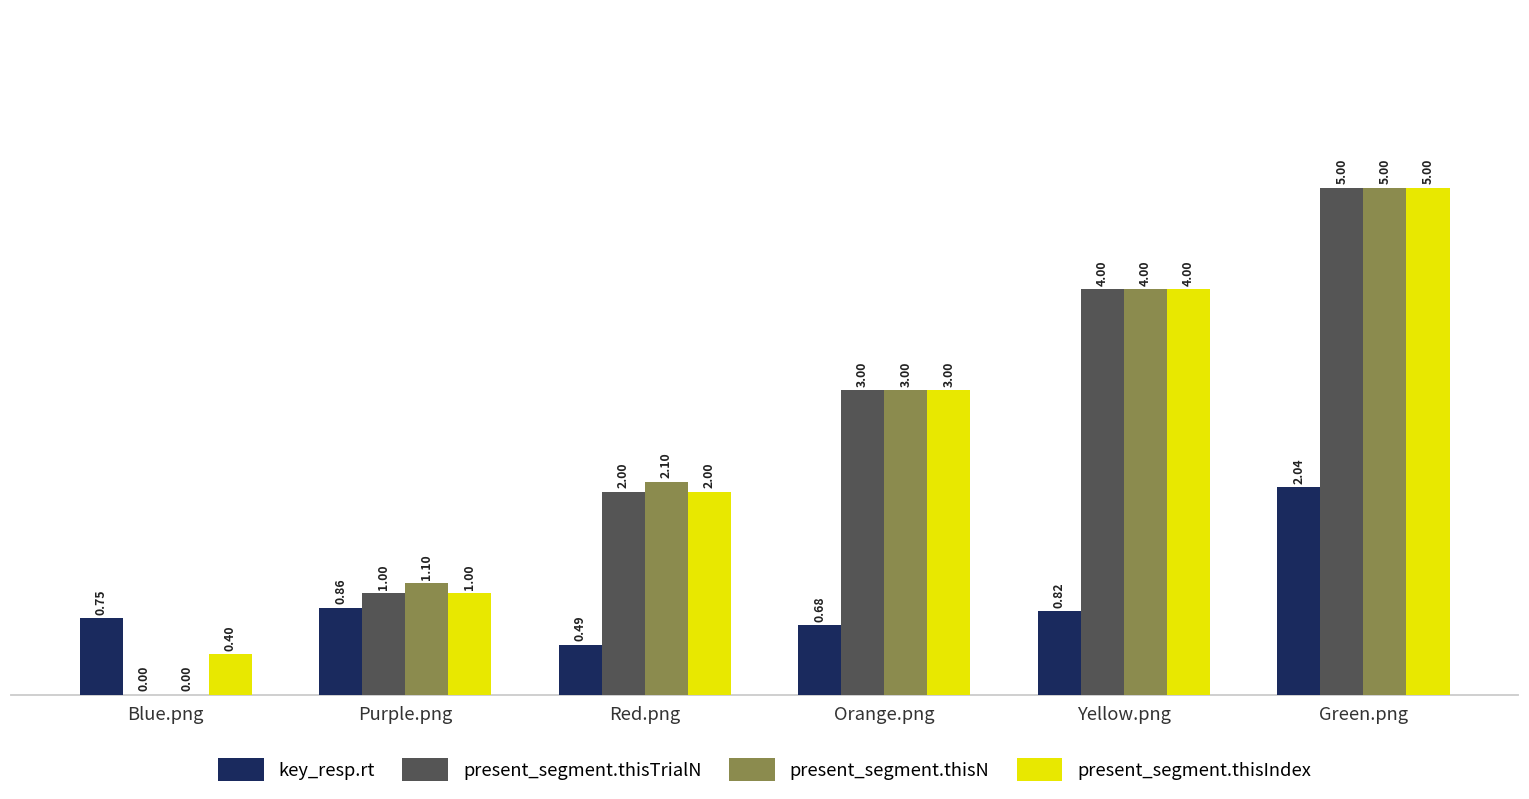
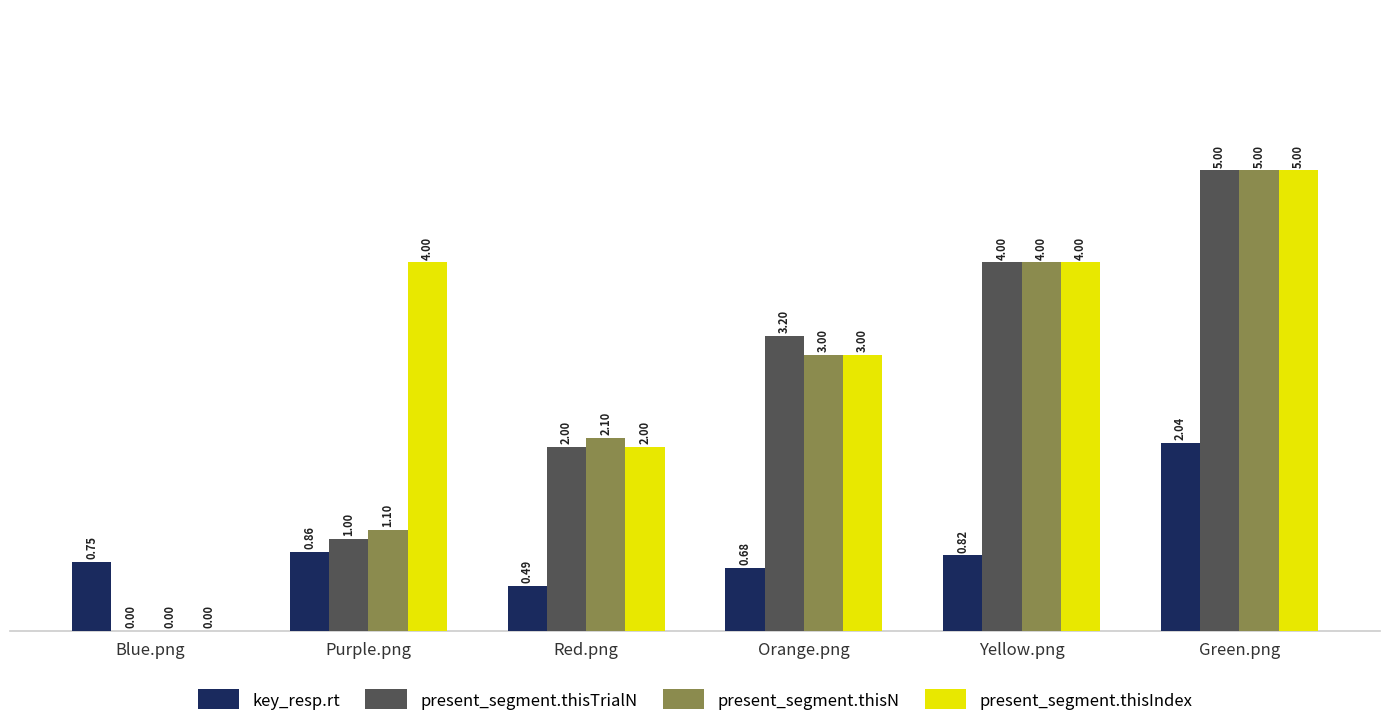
present_segment.thisIndex, Blue.png: 0.40 -> 0.00
present_segment.thisIndex, Purple.png: 1.00 -> 4.00
present_segment.thisTrialN, Orange.png: 3.00 -> 3.20
